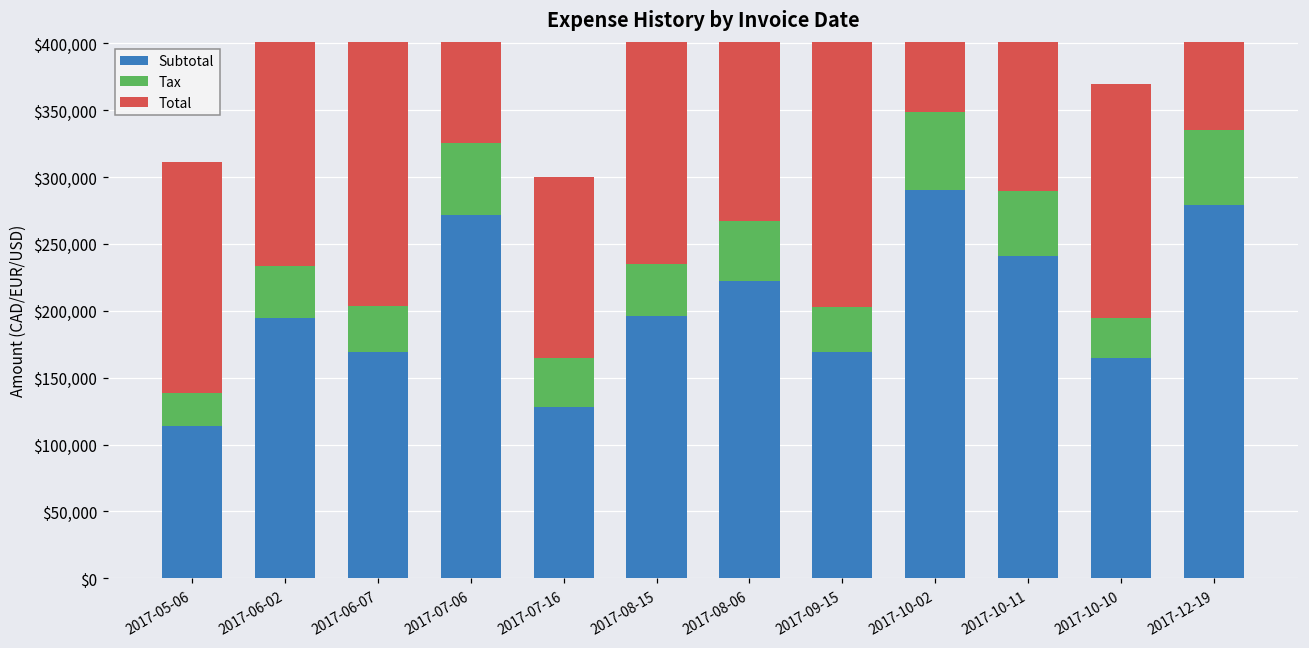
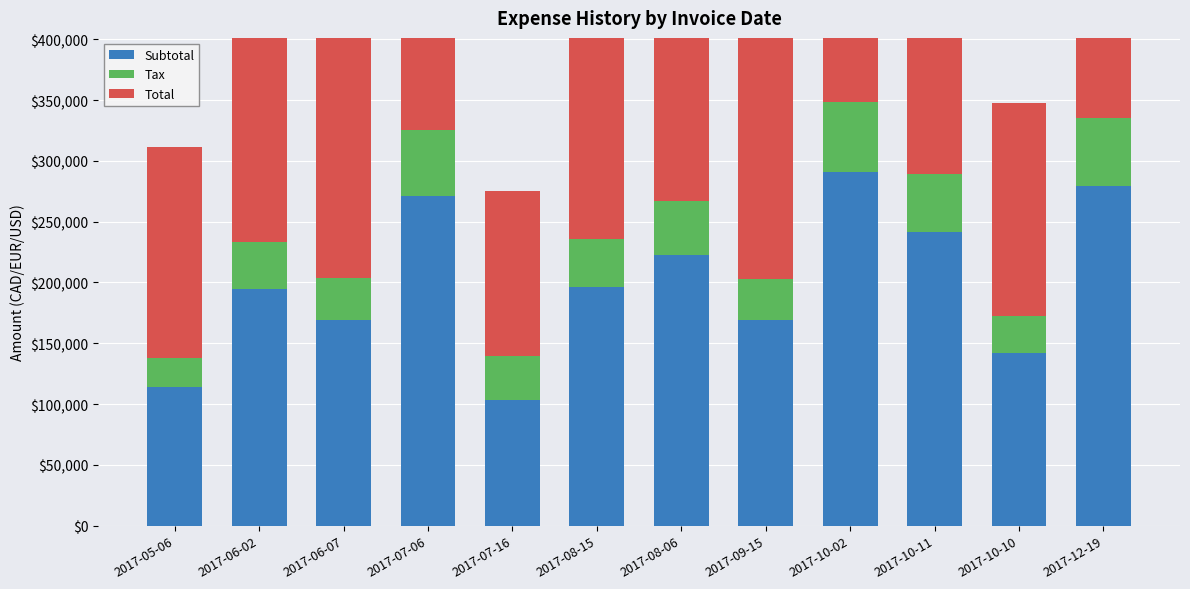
Subtotal, 2017-07-16: $128,000 -> $103,000
Subtotal, 2017-10-10: $164,000 -> $142,000
